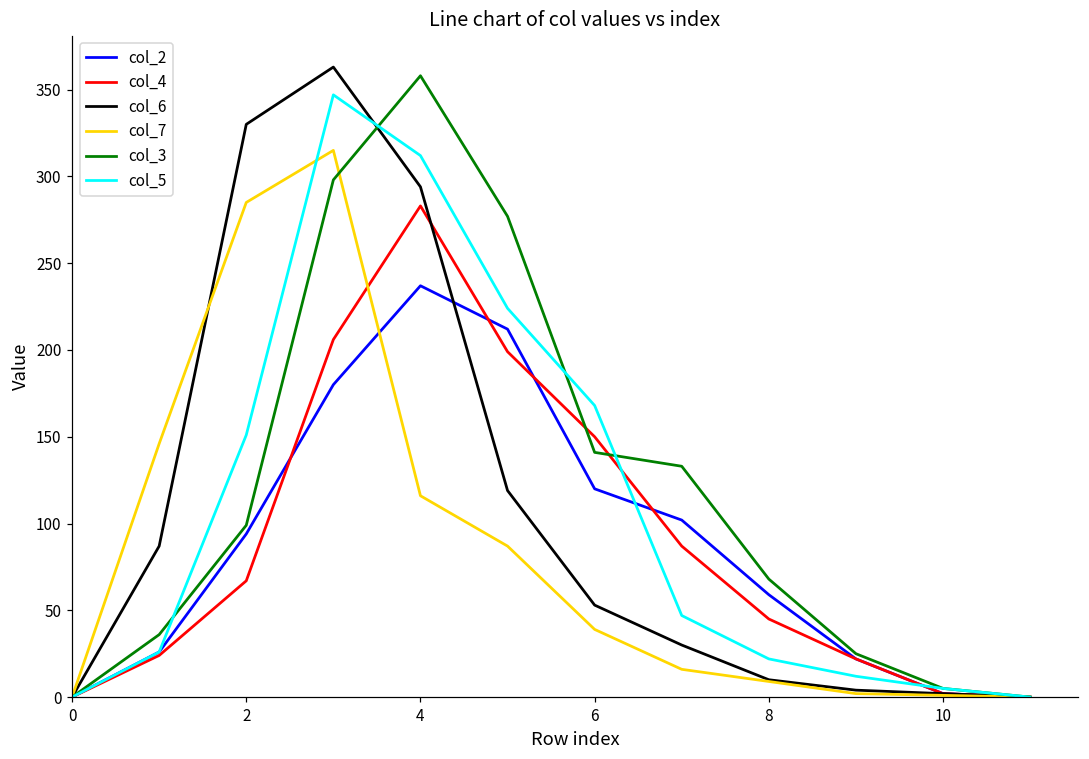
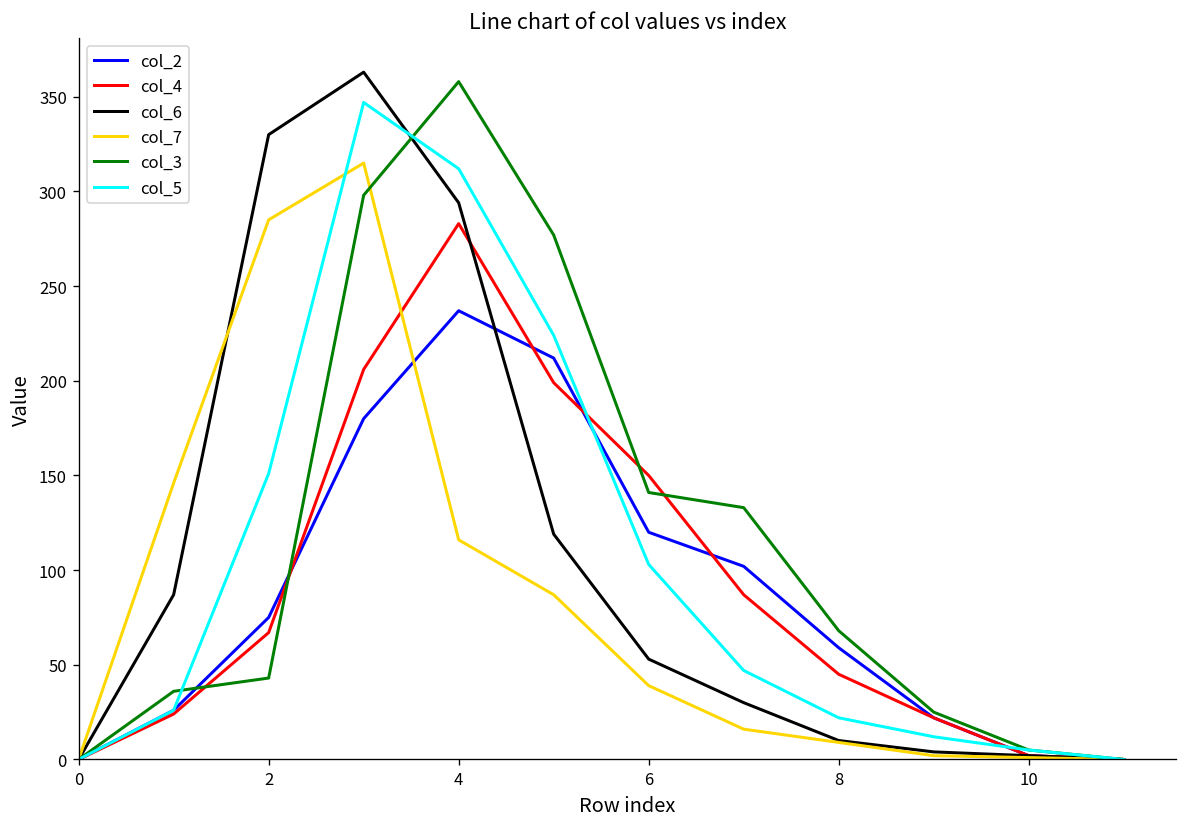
col_2, 2: 94 -> 75
col_3, 2: 99 -> 43
col_5, 6: 168 -> 103
